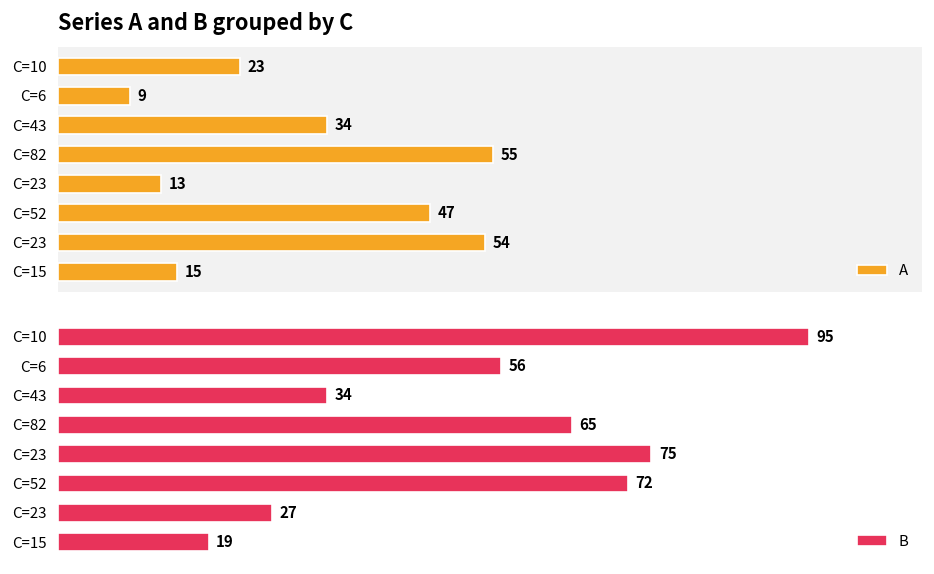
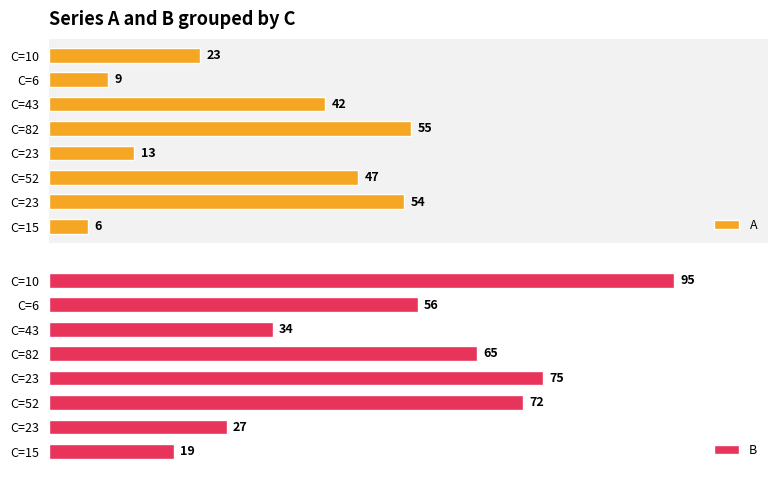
Series A and B grouped by C, C=43: 34 -> 42
Series A and B grouped by C, C=15: 15 -> 6
